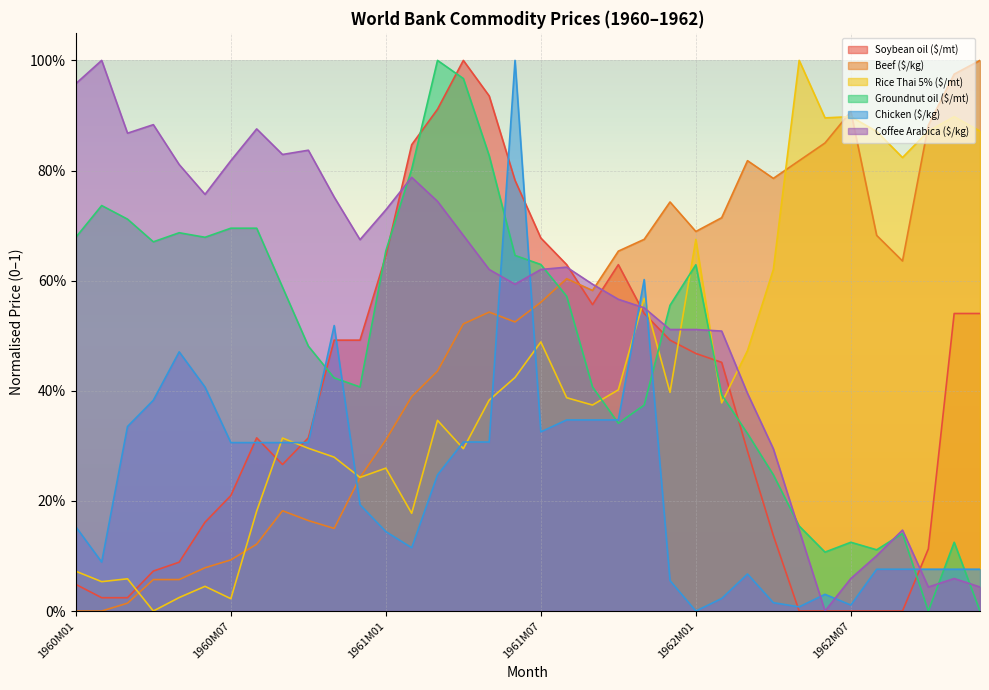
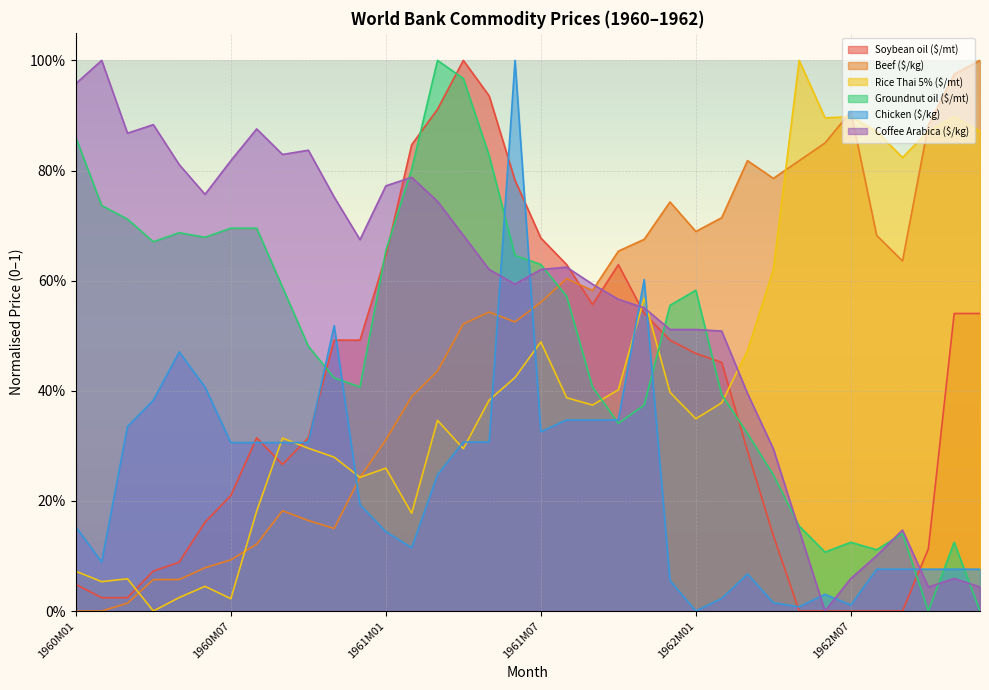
Groundnut oil ($/mt), 1960M01: 68% -> 86%
Coffee Arabica ($/kg), 1961M01: 73% -> 77%
Rice Thai 5% ($/mt), 1962M01: 67% -> 35%
Groundnut oil ($/mt), 1962M01: 63% -> 58%
